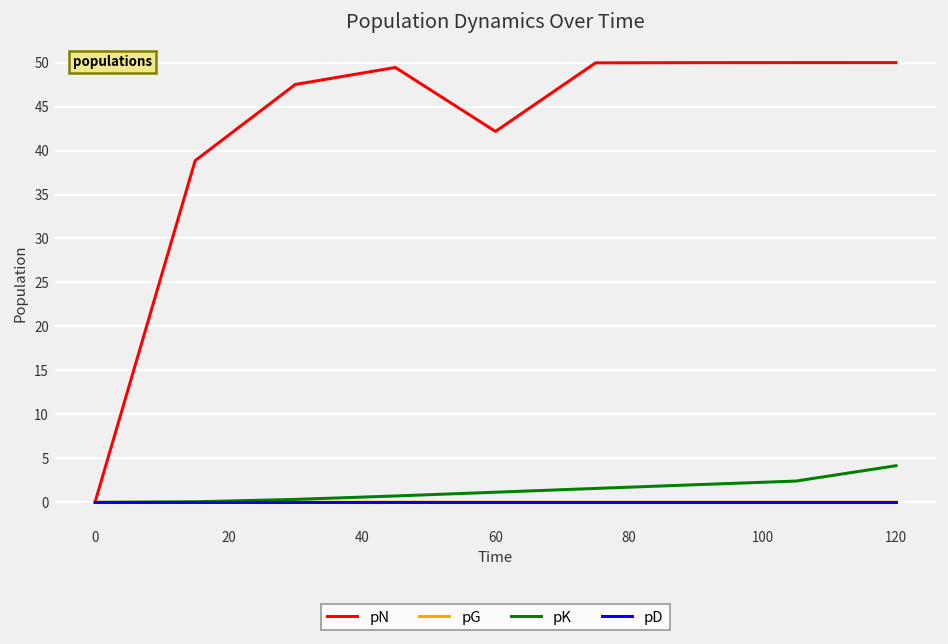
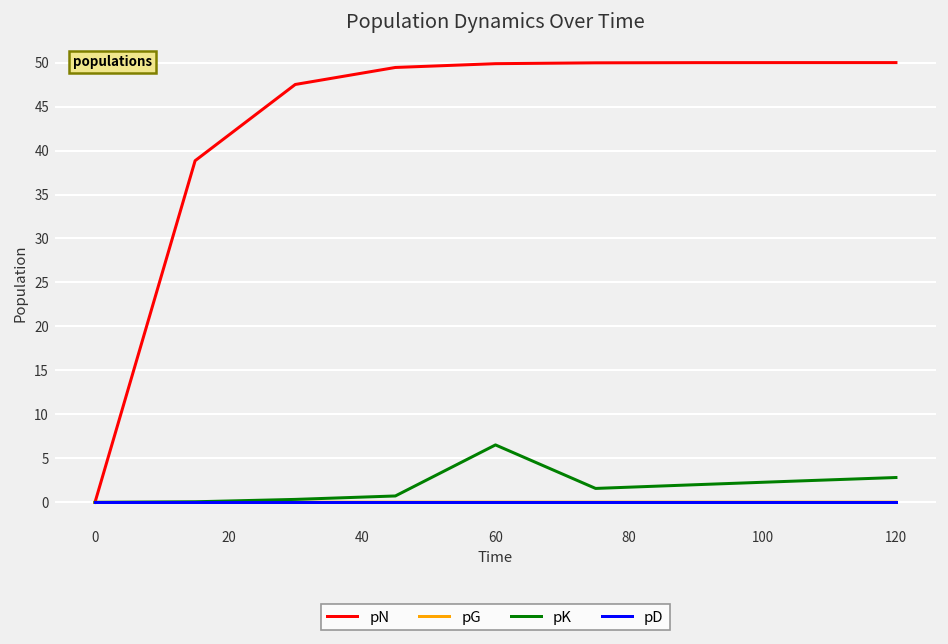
pN, 60: 42 -> 50
pK, 60: 1 -> 7
pK, 120: 4 -> 3
